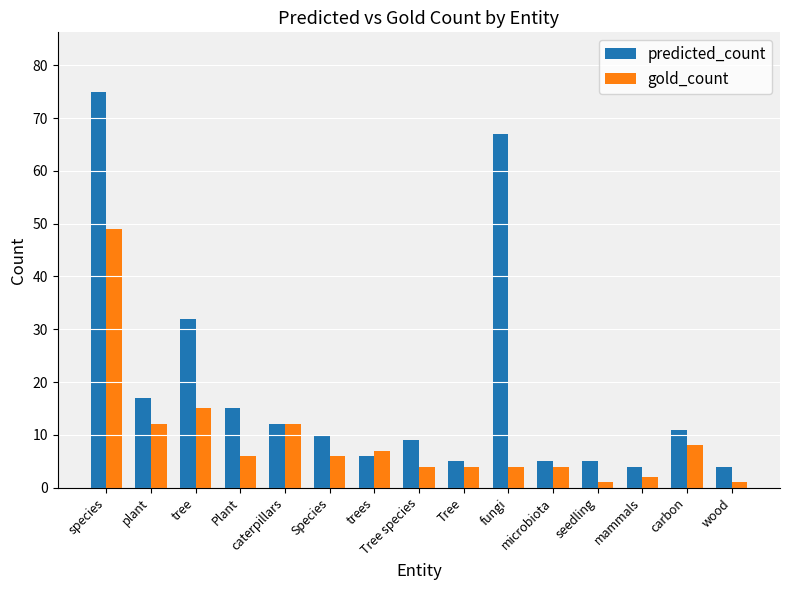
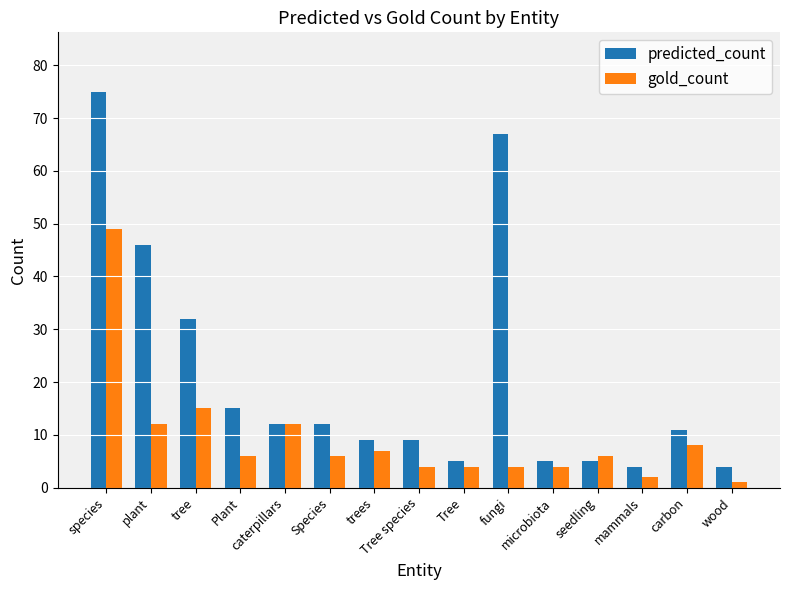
predicted_count, plant: 17 -> 46
predicted_count, Species: 10 -> 12
predicted_count, trees: 6 -> 9
gold_count, seedling: 1 -> 6
